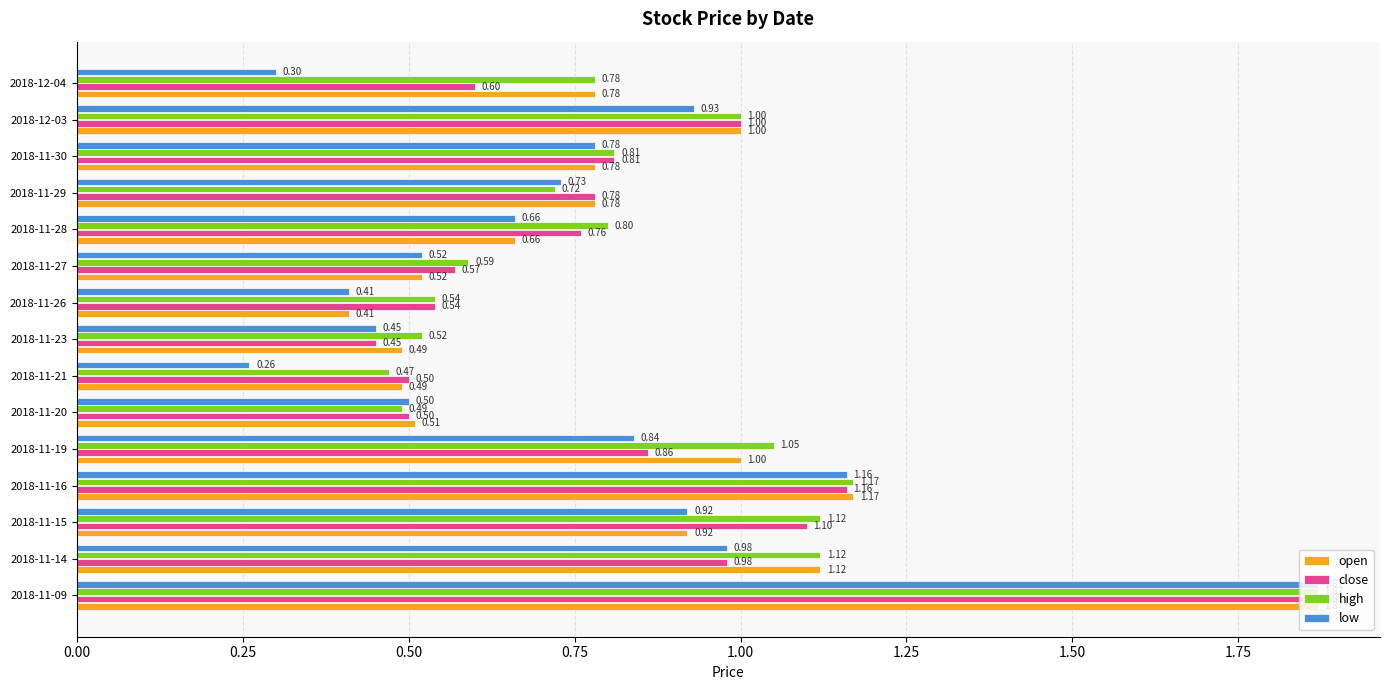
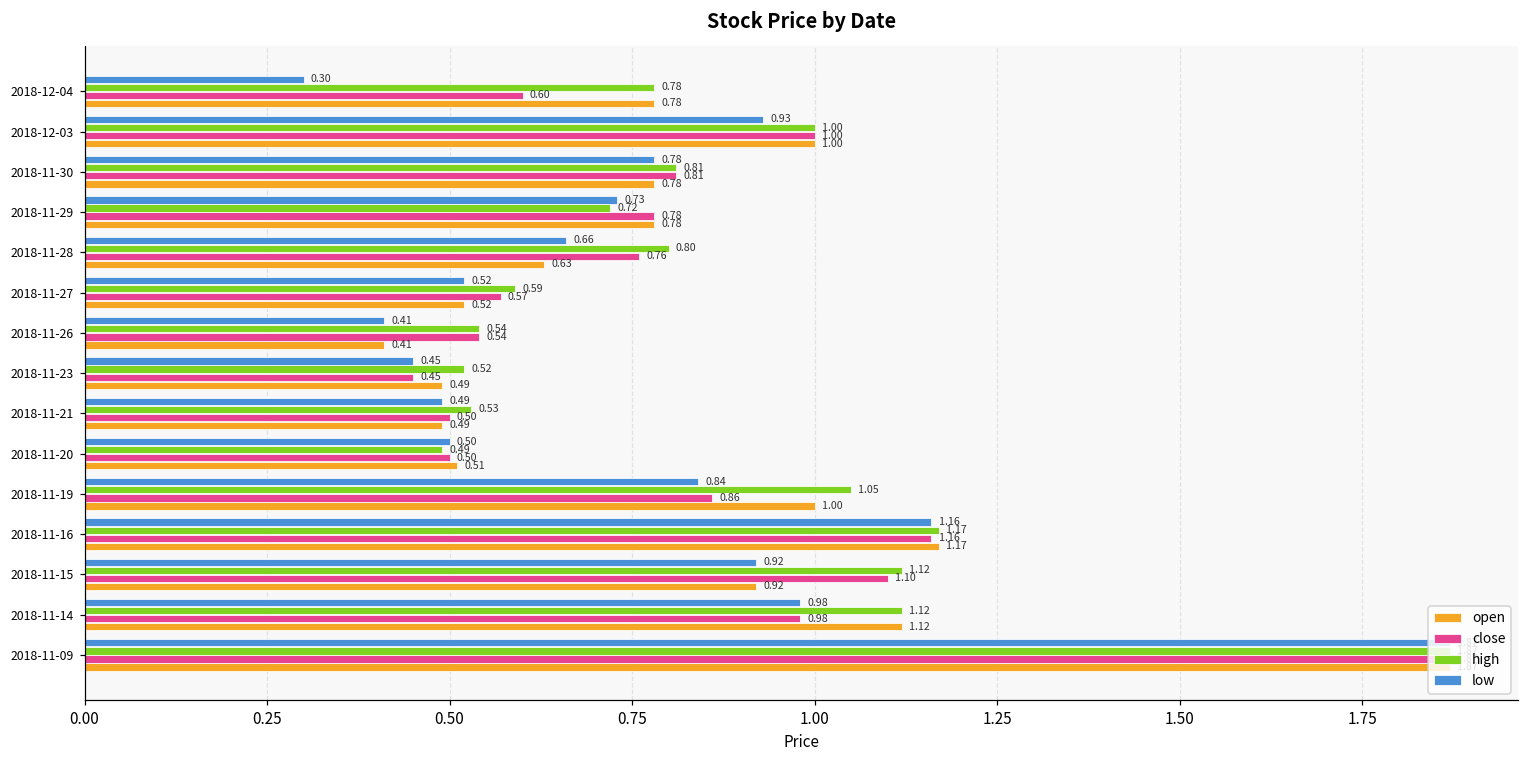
open, 2018-11-28: 0.66 -> 0.63
low, 2018-11-21: 0.26 -> 0.49
high, 2018-11-21: 0.47 -> 0.53
